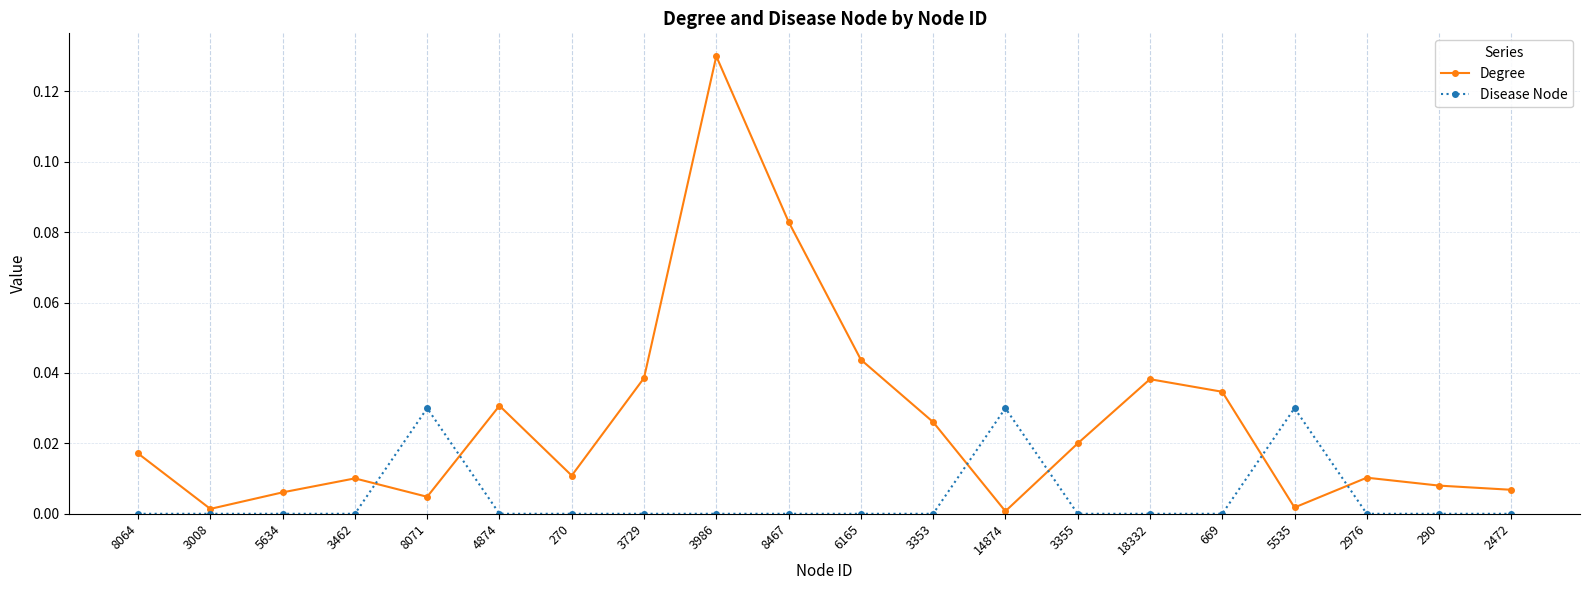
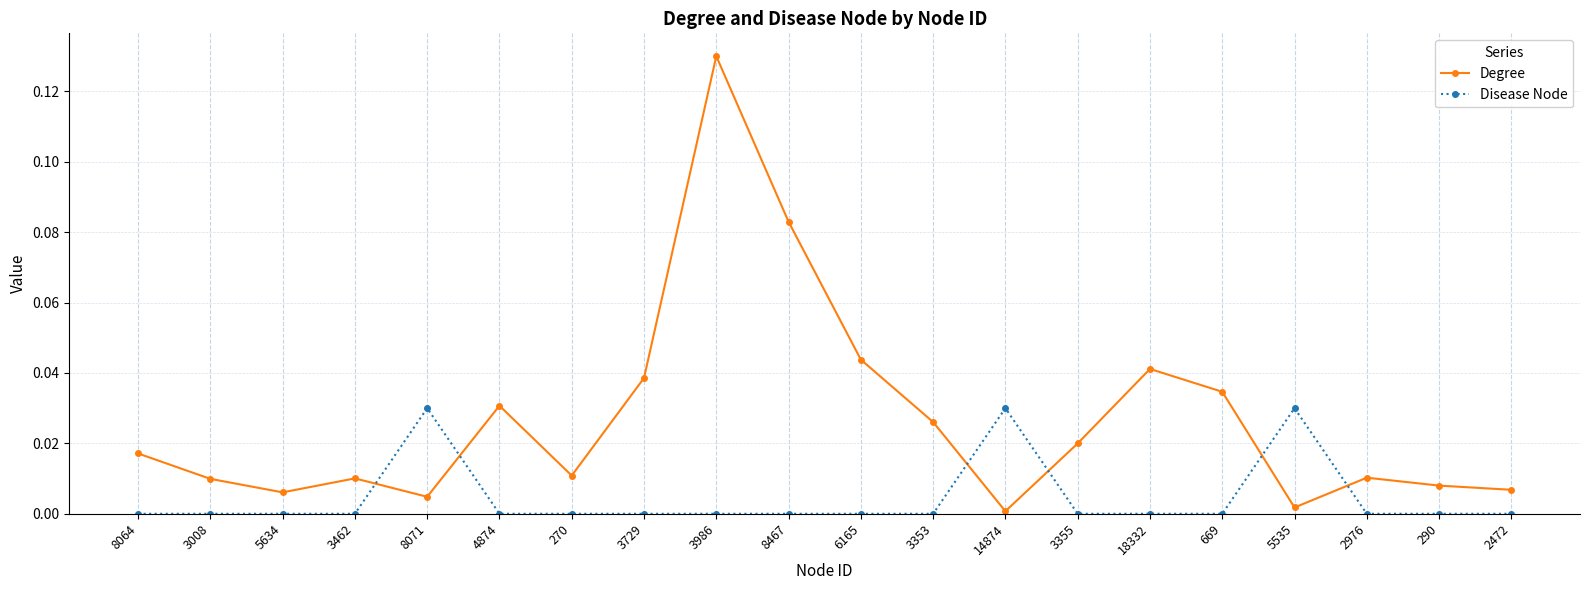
Degree, 3008: 0.001 -> 0.010
Degree, 18332: 0.038 -> 0.041
